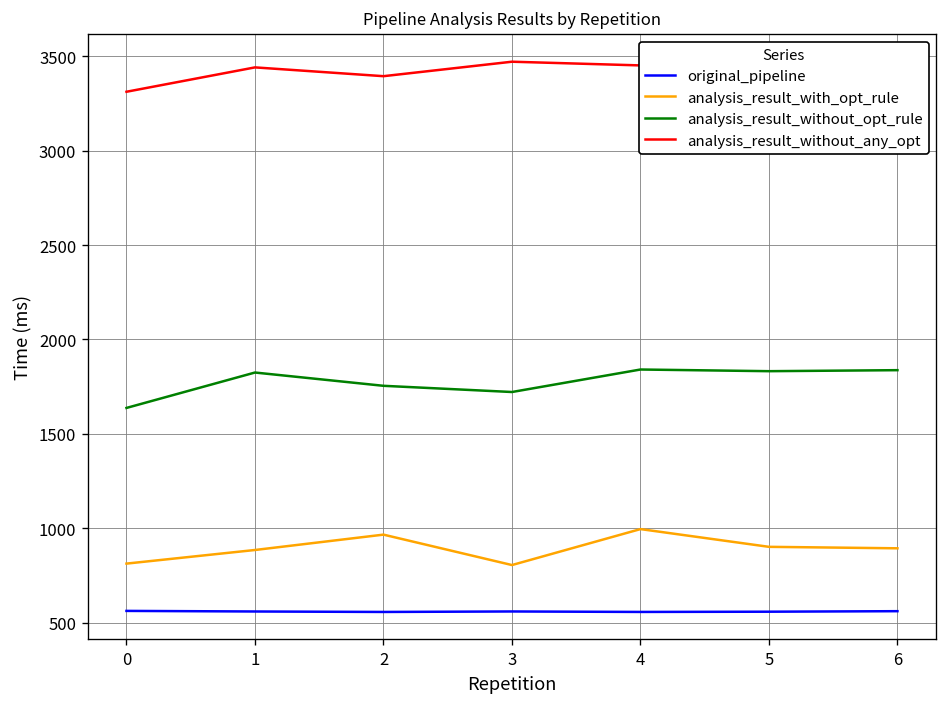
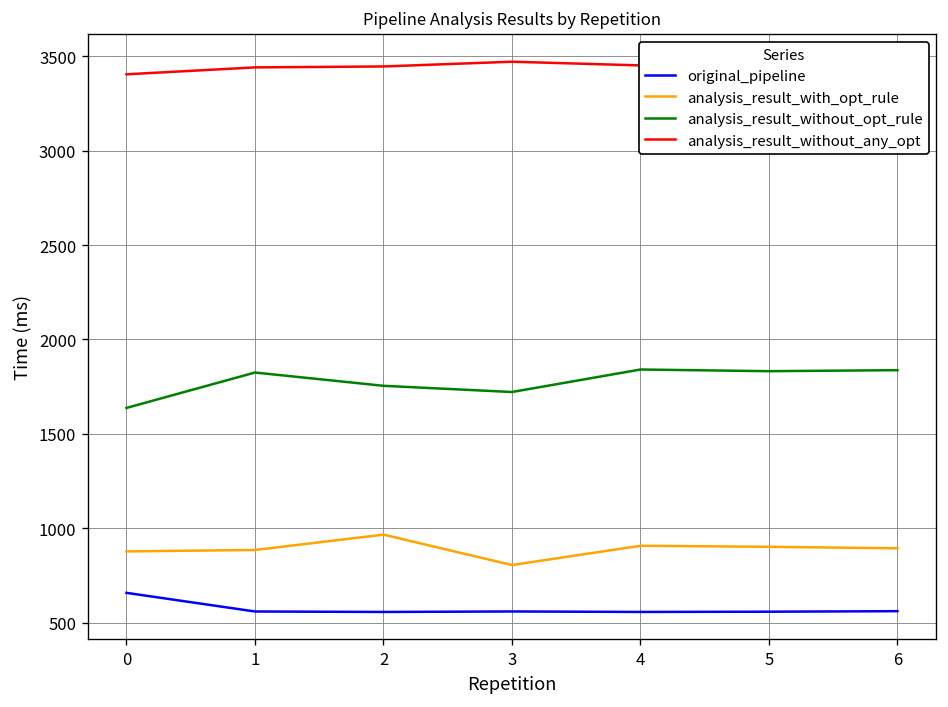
original_pipeline, 0: 560 -> 660
analysis_result_with_opt_rule, 0: 810 -> 880
analysis_result_without_any_opt, 0: 3310 -> 3400
analysis_result_without_any_opt, 2: 3390 -> 3450
analysis_result_with_opt_rule, 4: 1000 -> 910
